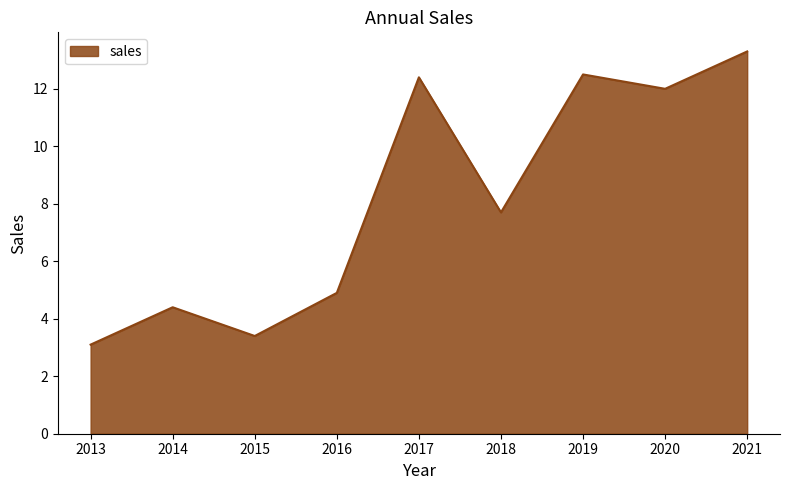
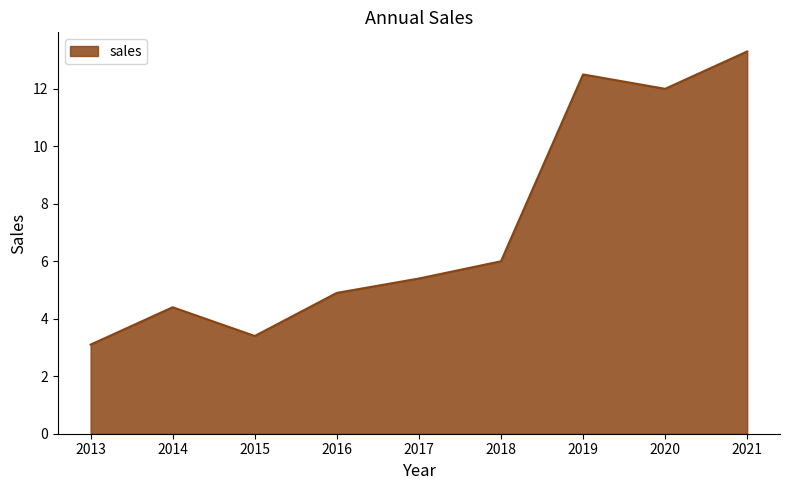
2017: 12.4 -> 5.4
2018: 7.7 -> 6.0
